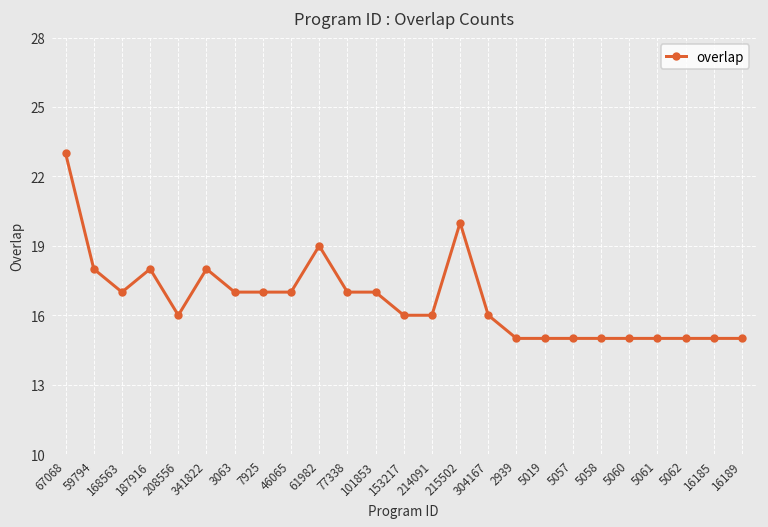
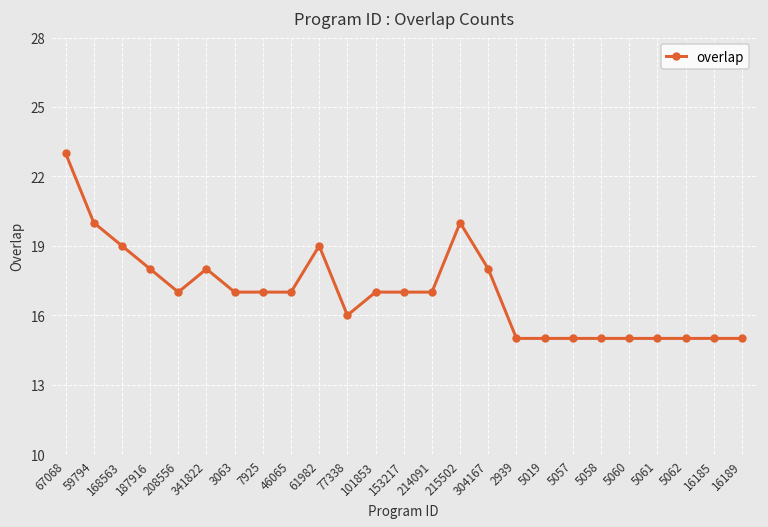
59794: 18 -> 20
168563: 17 -> 19
208556: 16 -> 17
77338: 17 -> 16
153217: 16 -> 17
214091: 16 -> 17
304167: 16 -> 18
